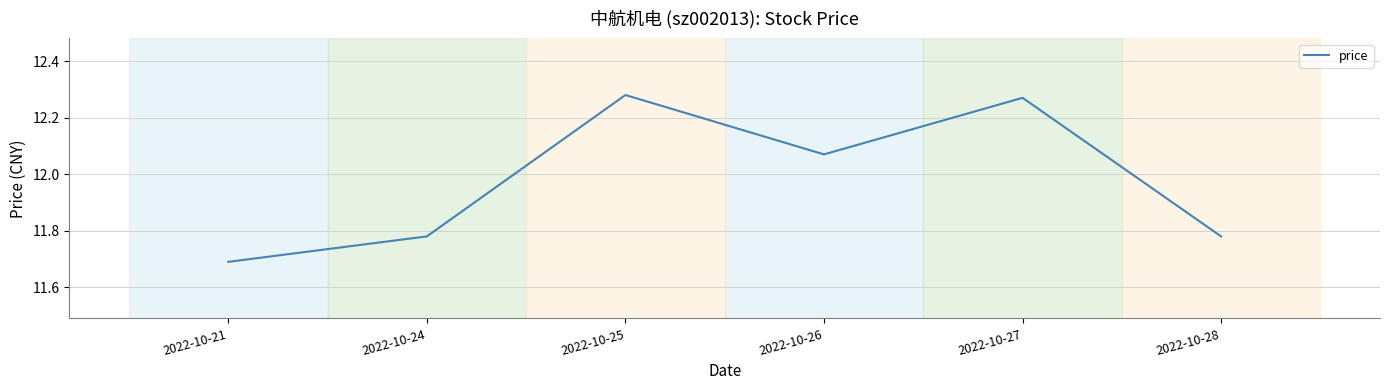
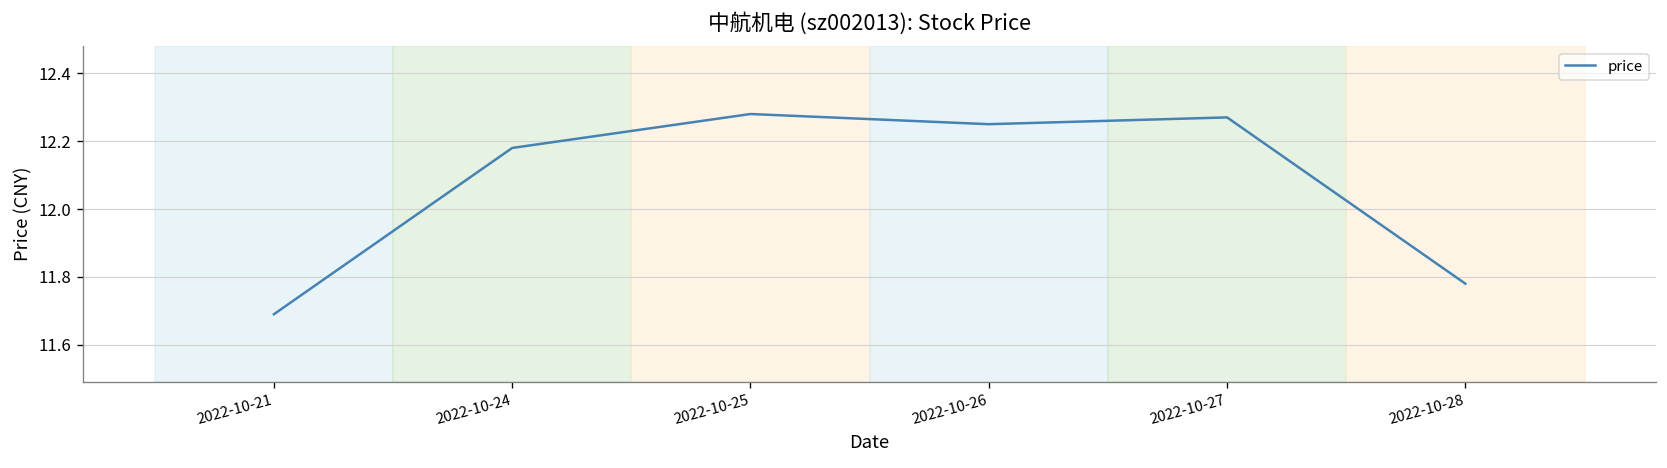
2022-10-24: 11.78 -> 12.18
2022-10-26: 12.07 -> 12.25
